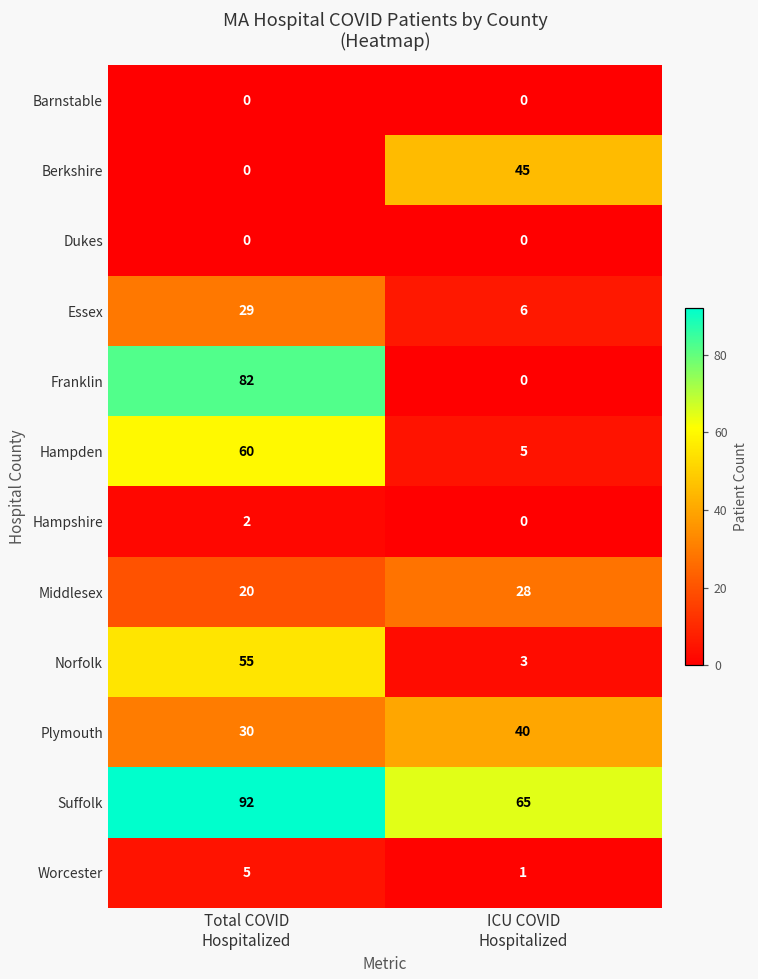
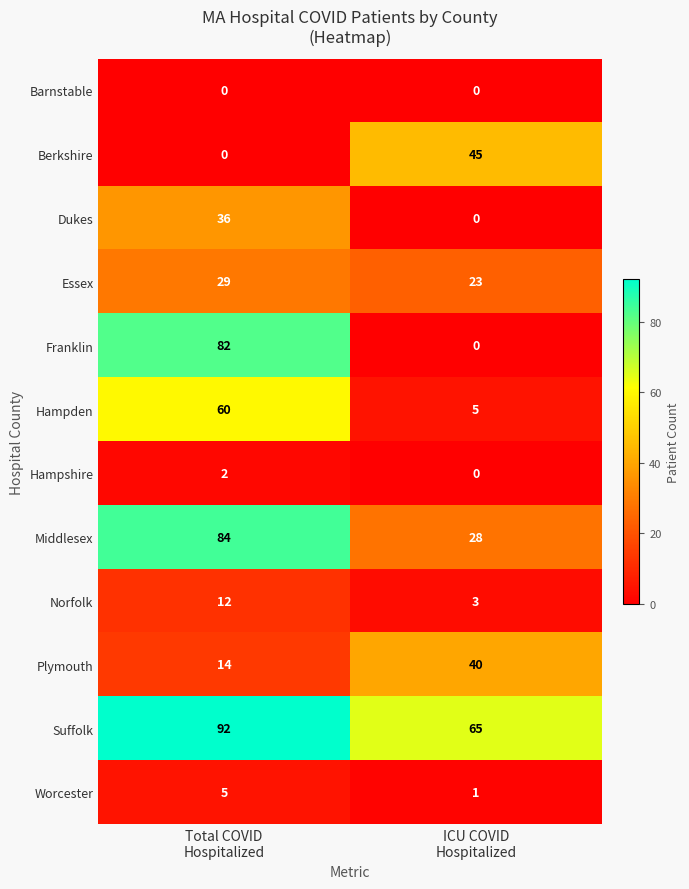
Dukes, Total COVID Hospitalized: 0 -> 36
Essex, ICU COVID Hospitalized: 6 -> 23
Middlesex, Total COVID Hospitalized: 20 -> 84
Norfolk, Total COVID Hospitalized: 55 -> 12
Plymouth, Total COVID Hospitalized: 30 -> 14
